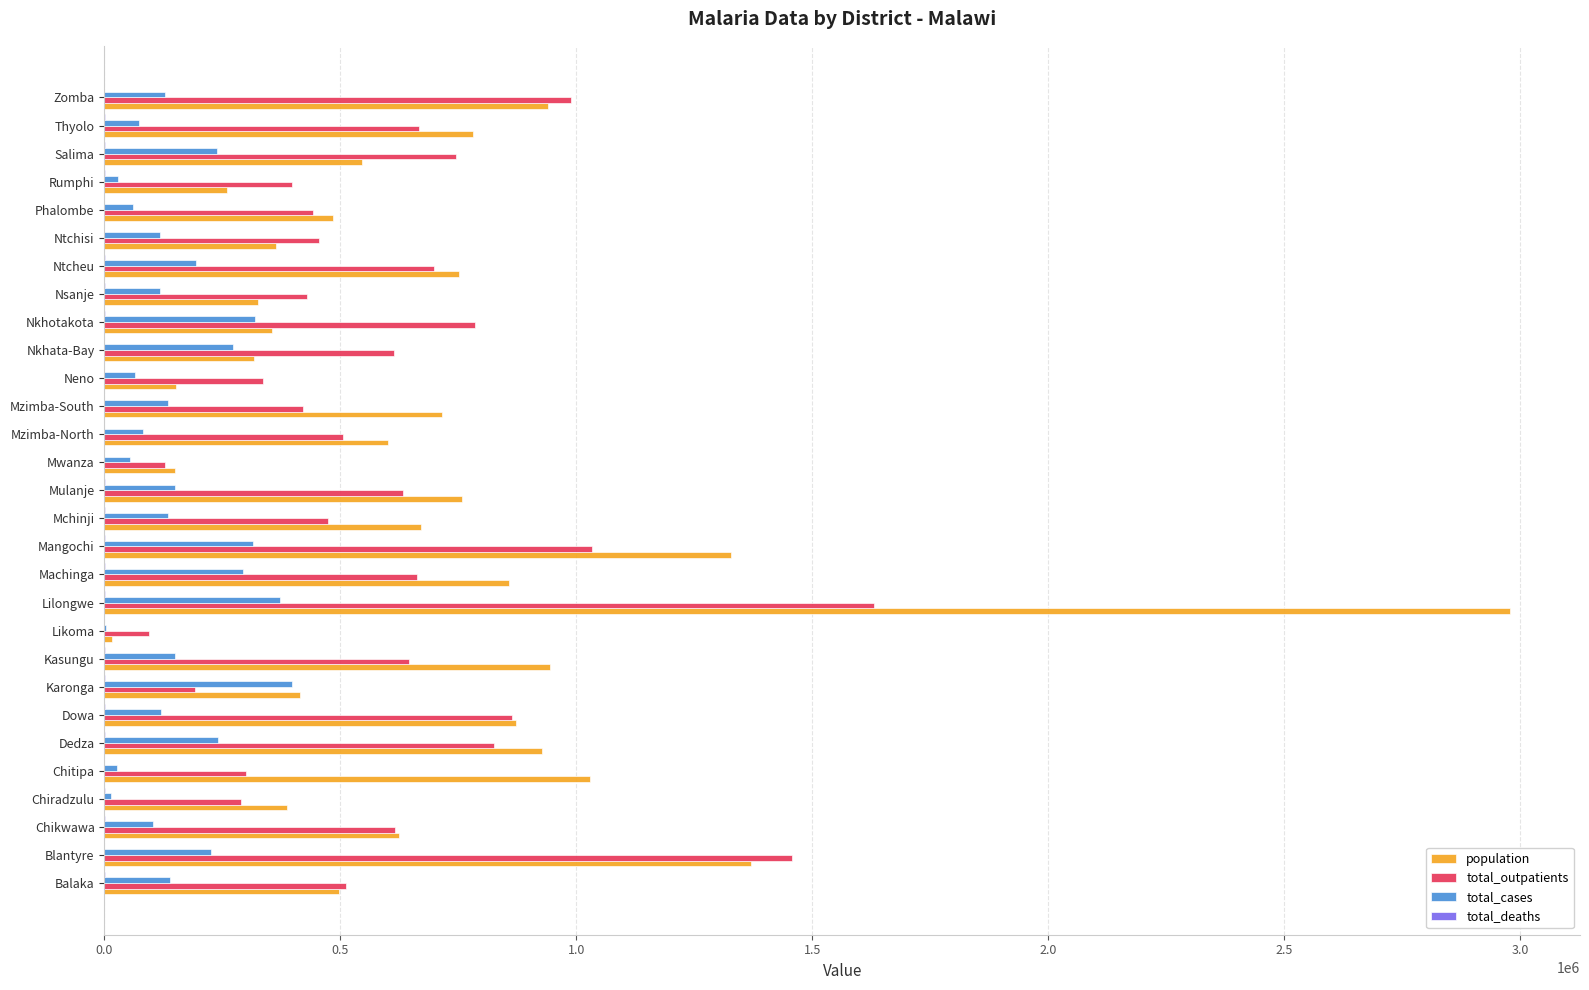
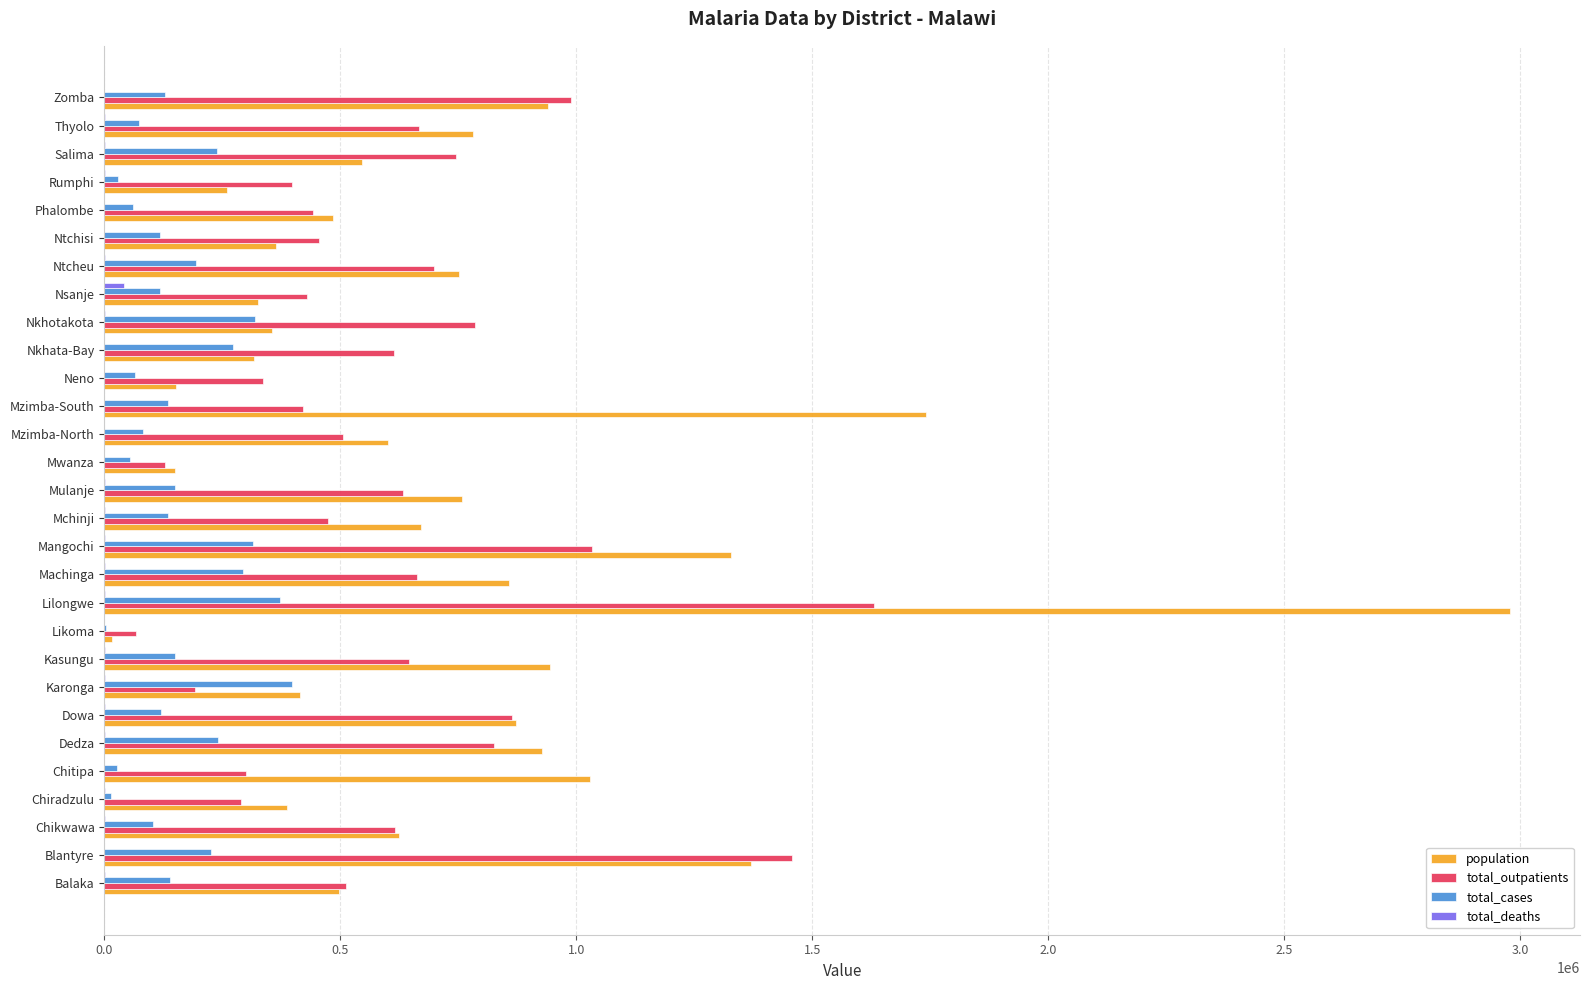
total_deaths, Nsanje: 0 -> 40000
population, Mzimba-South: 710000 -> 1740000
total_outpatients, Likoma: 90000 -> 70000
